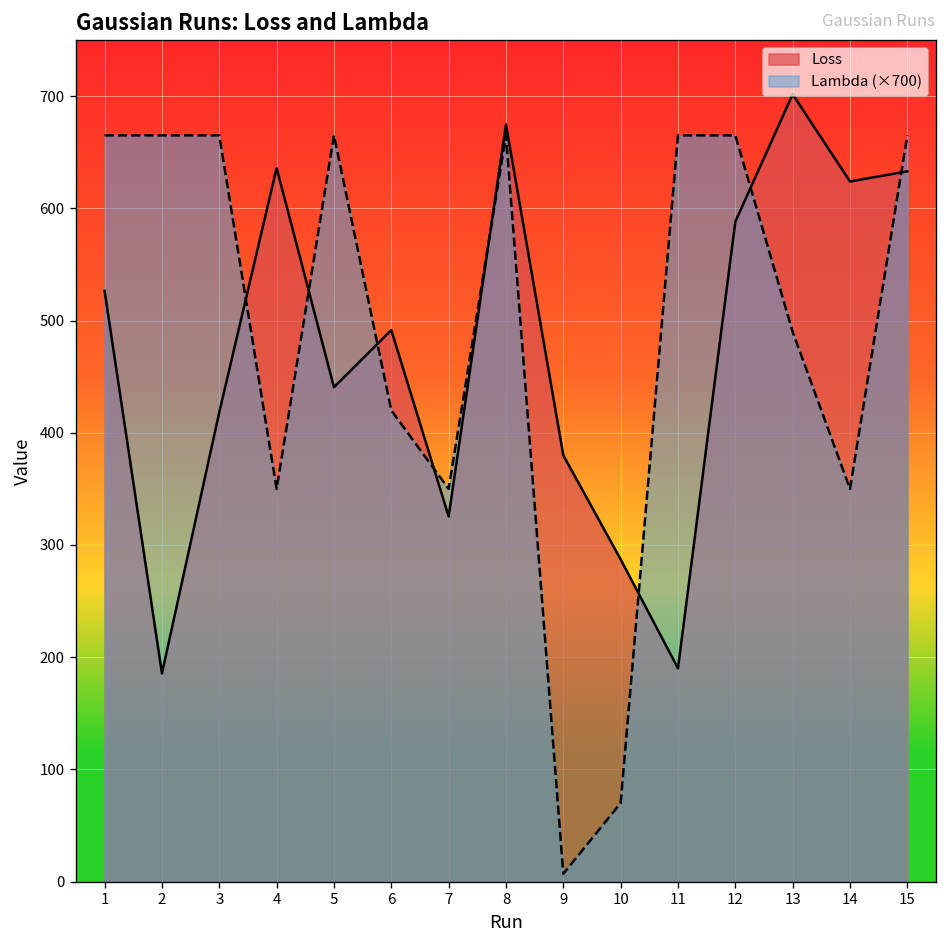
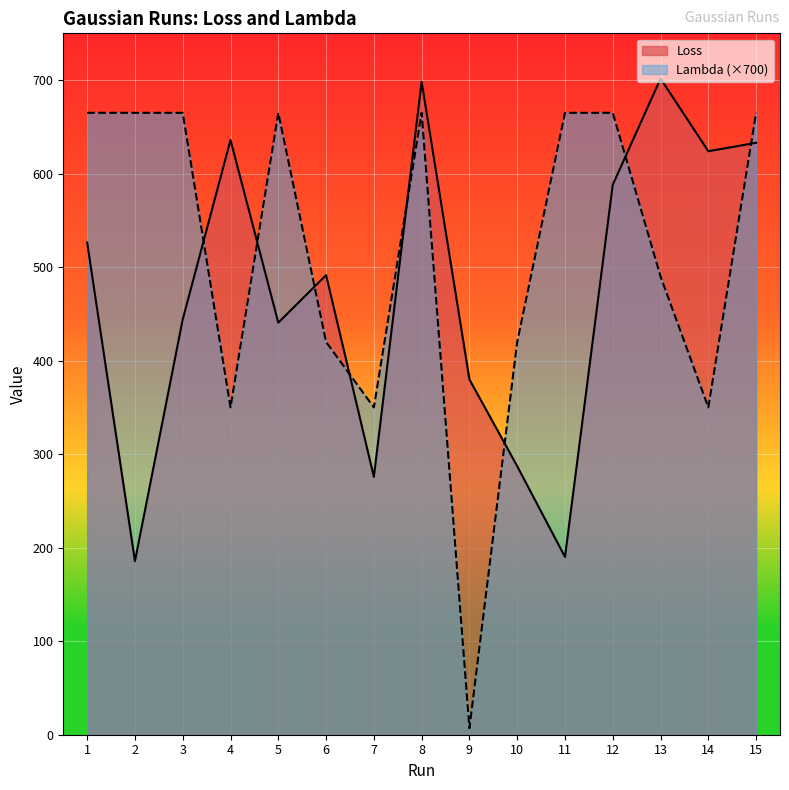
Loss, 3: 420 -> 440
Loss, 7: 330 -> 280
Loss, 8: 670 -> 700
Lambda (×700), 10: 70 -> 420
